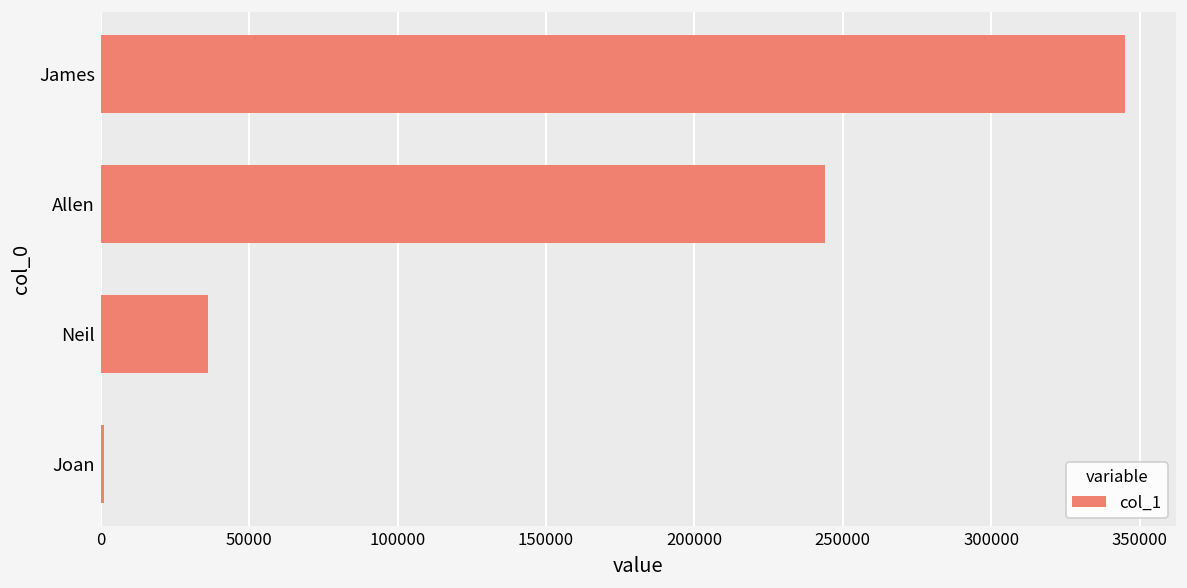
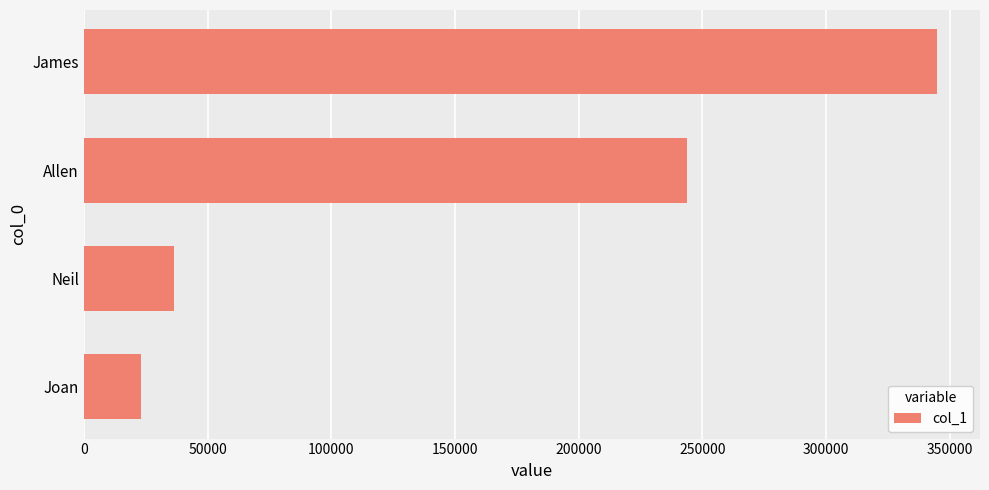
Joan: 1000 -> 23000
